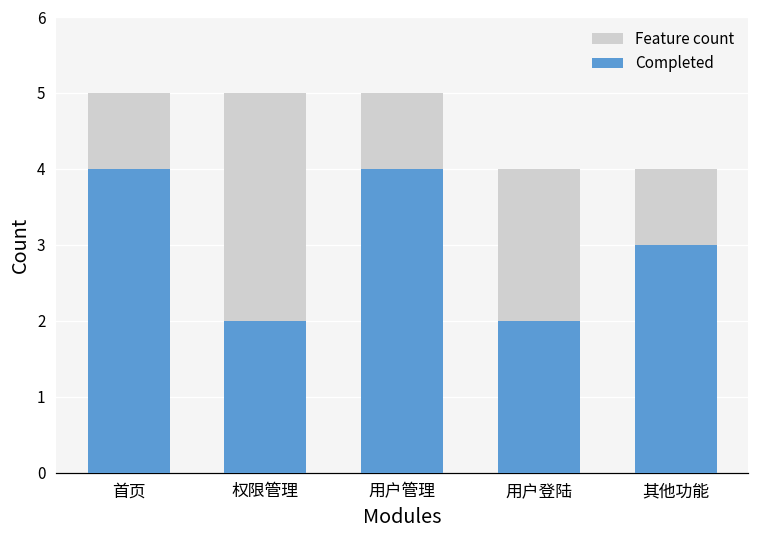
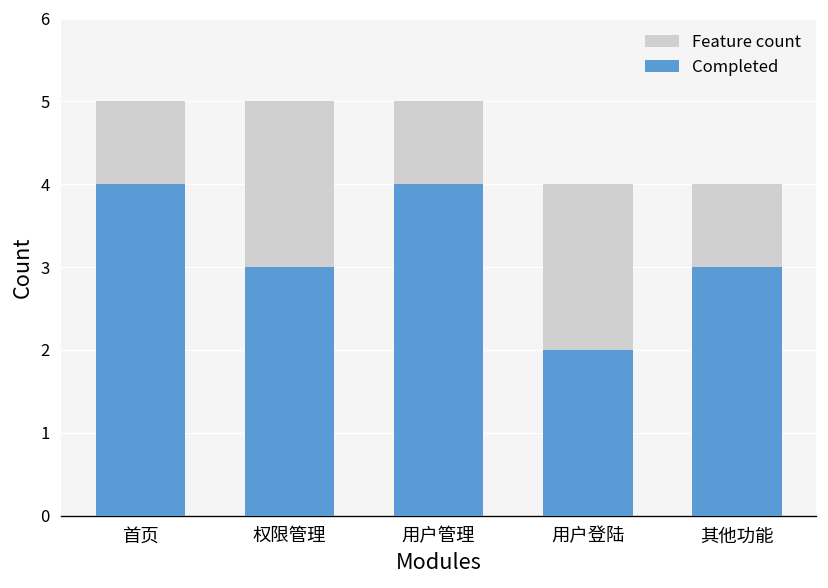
Completed, 权限管理: 2 -> 3
